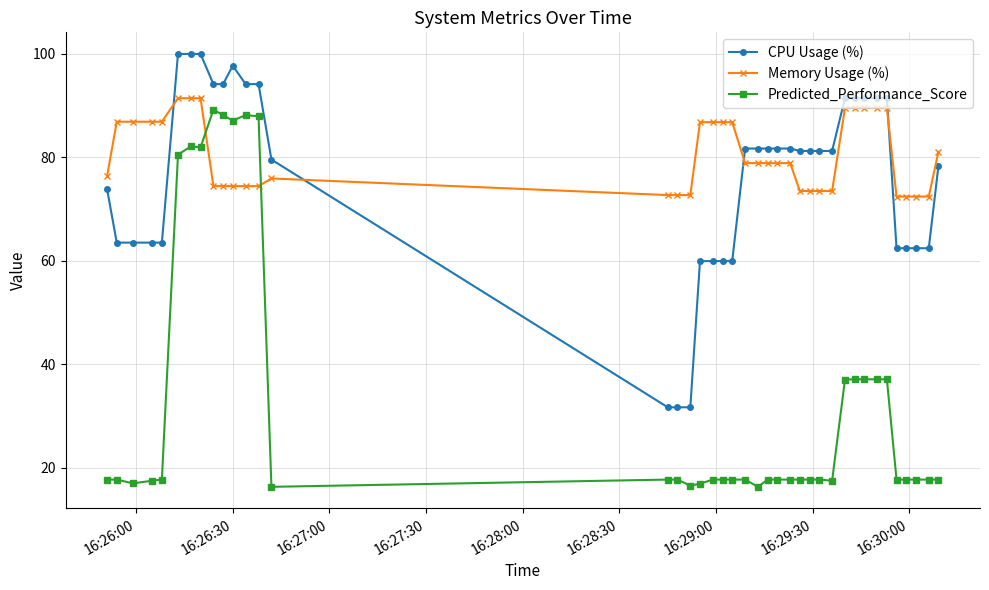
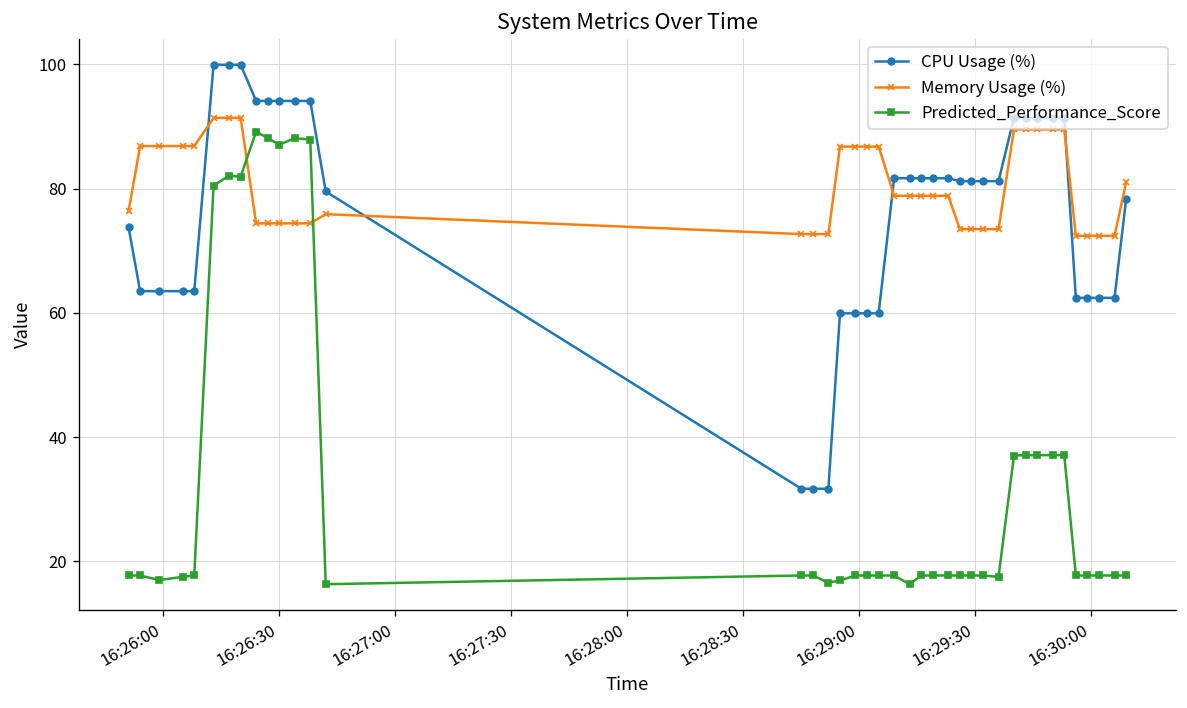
CPU Usage (%), 16:26:30: 98 -> 94
